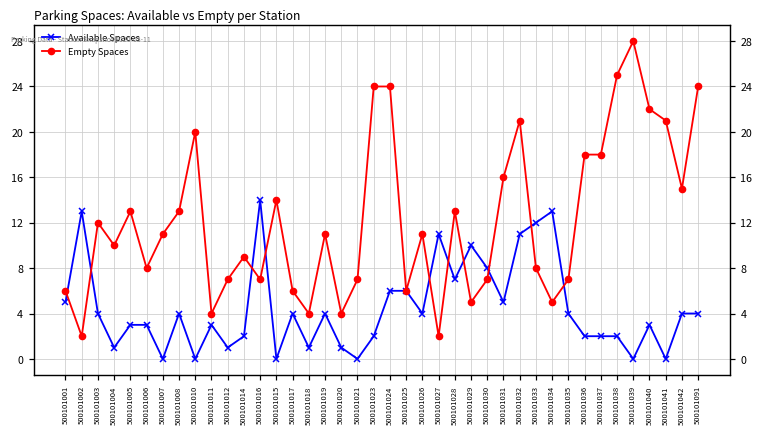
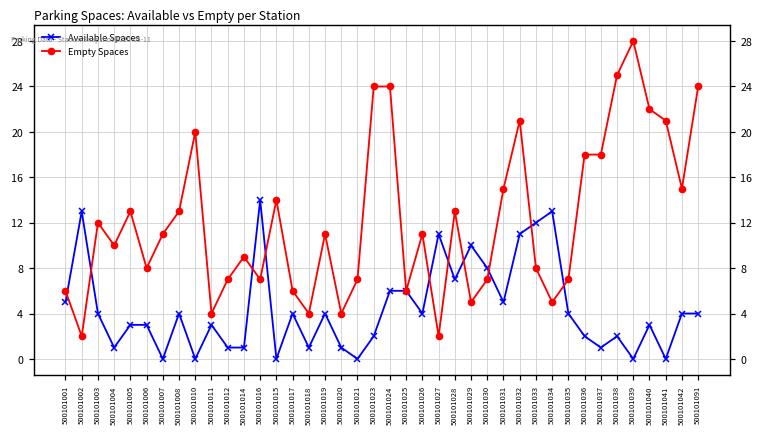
Available Spaces, 500101014: 2 -> 1
Empty Spaces, 500101031: 16 -> 15
Available Spaces, 500101037: 2 -> 1
